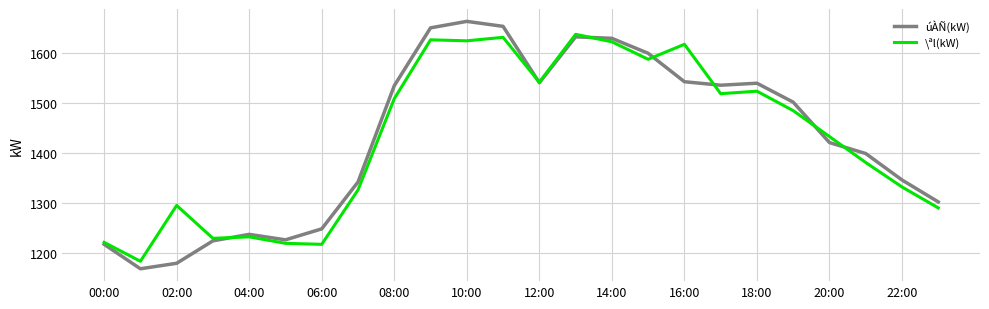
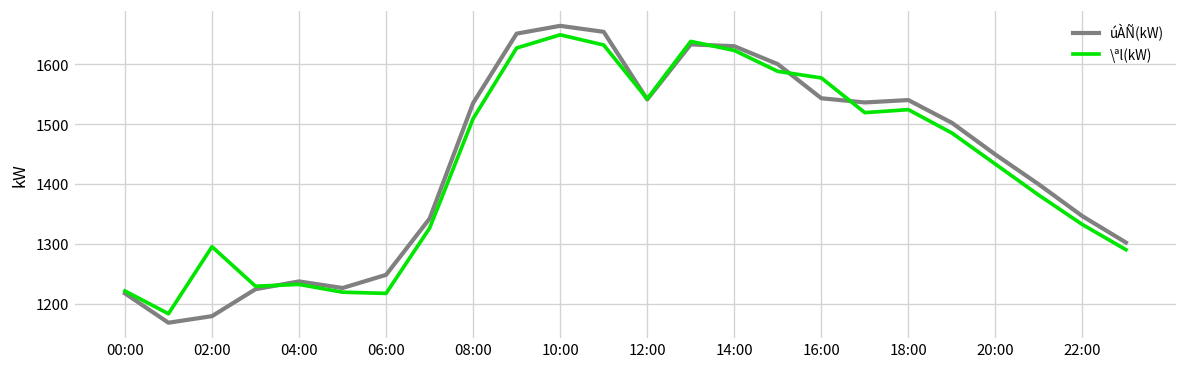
\ªl(kW), 10:00: 1630 -> 1650
\ªl(kW), 16:00: 1620 -> 1580
úÀÑ(kW), 20:00: 1420 -> 1450
